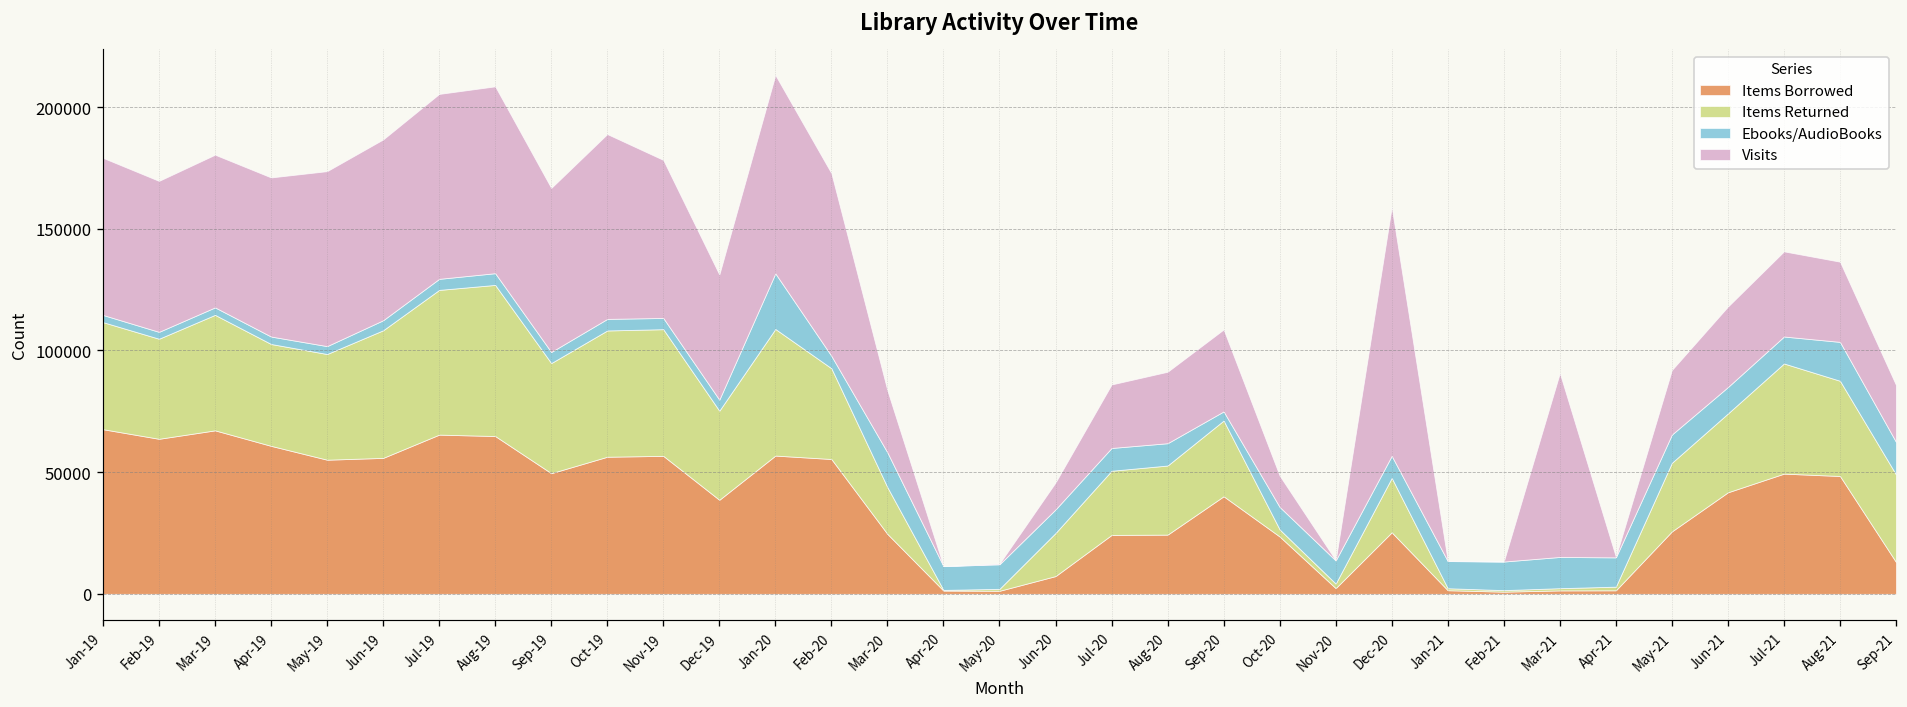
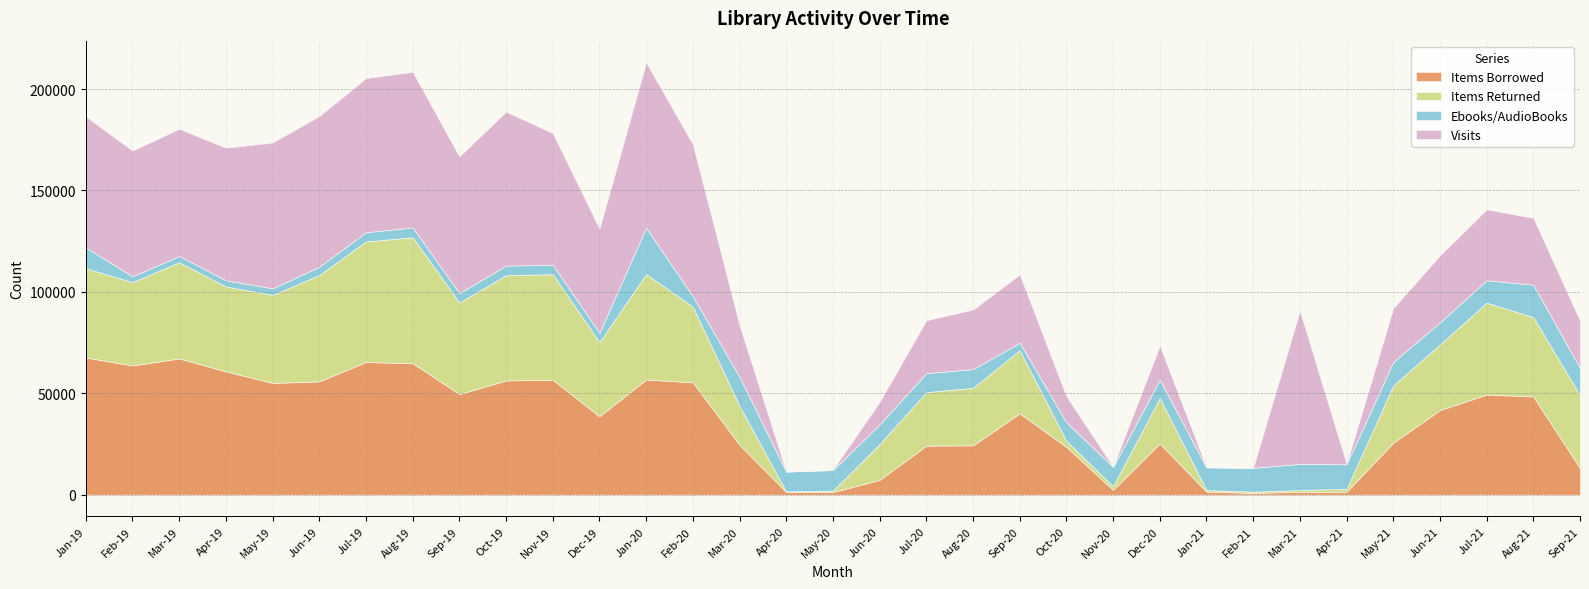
Ebooks/AudioBooks, Jan-19: 3000 -> 10000
Visits, Dec-20: 102000 -> 17000
